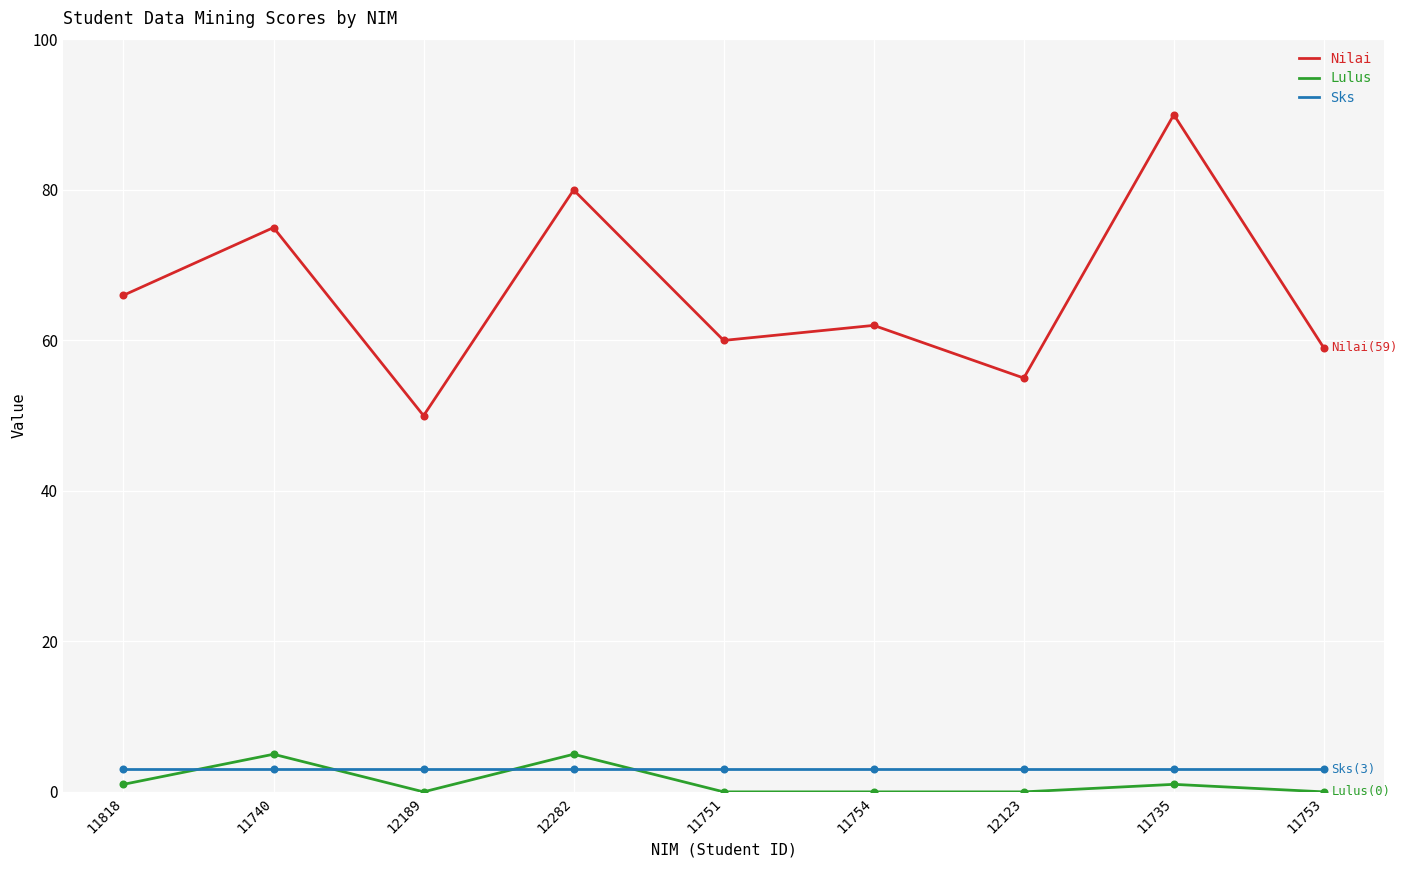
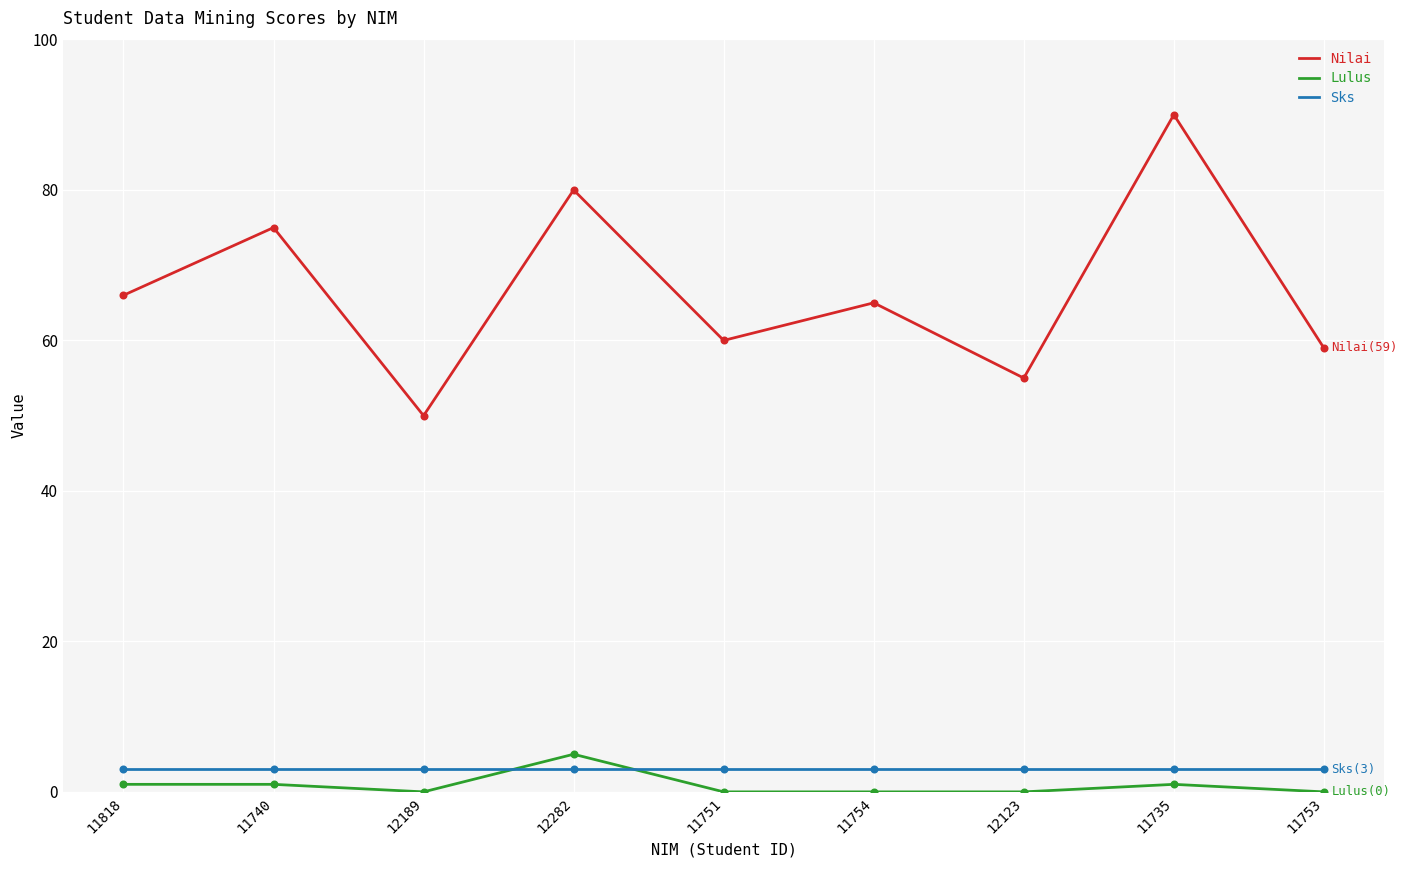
Lulus, 11740: 5 -> 1
Nilai, 11754: 62 -> 65
